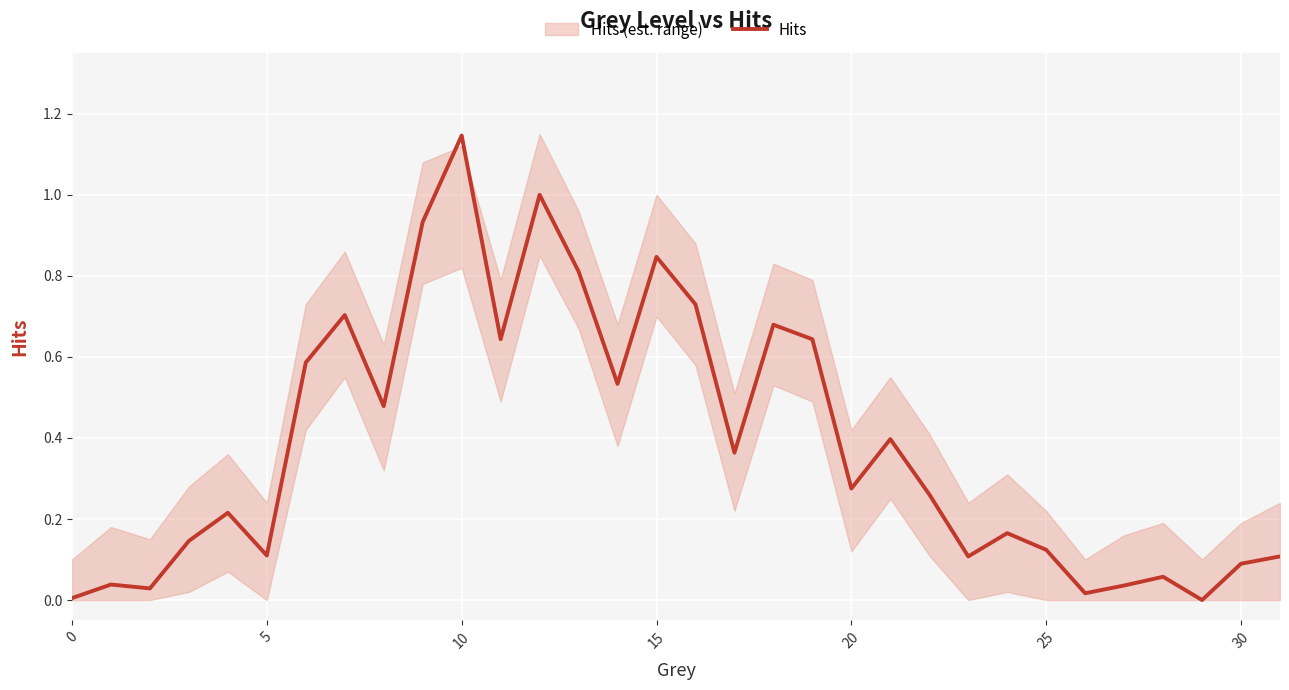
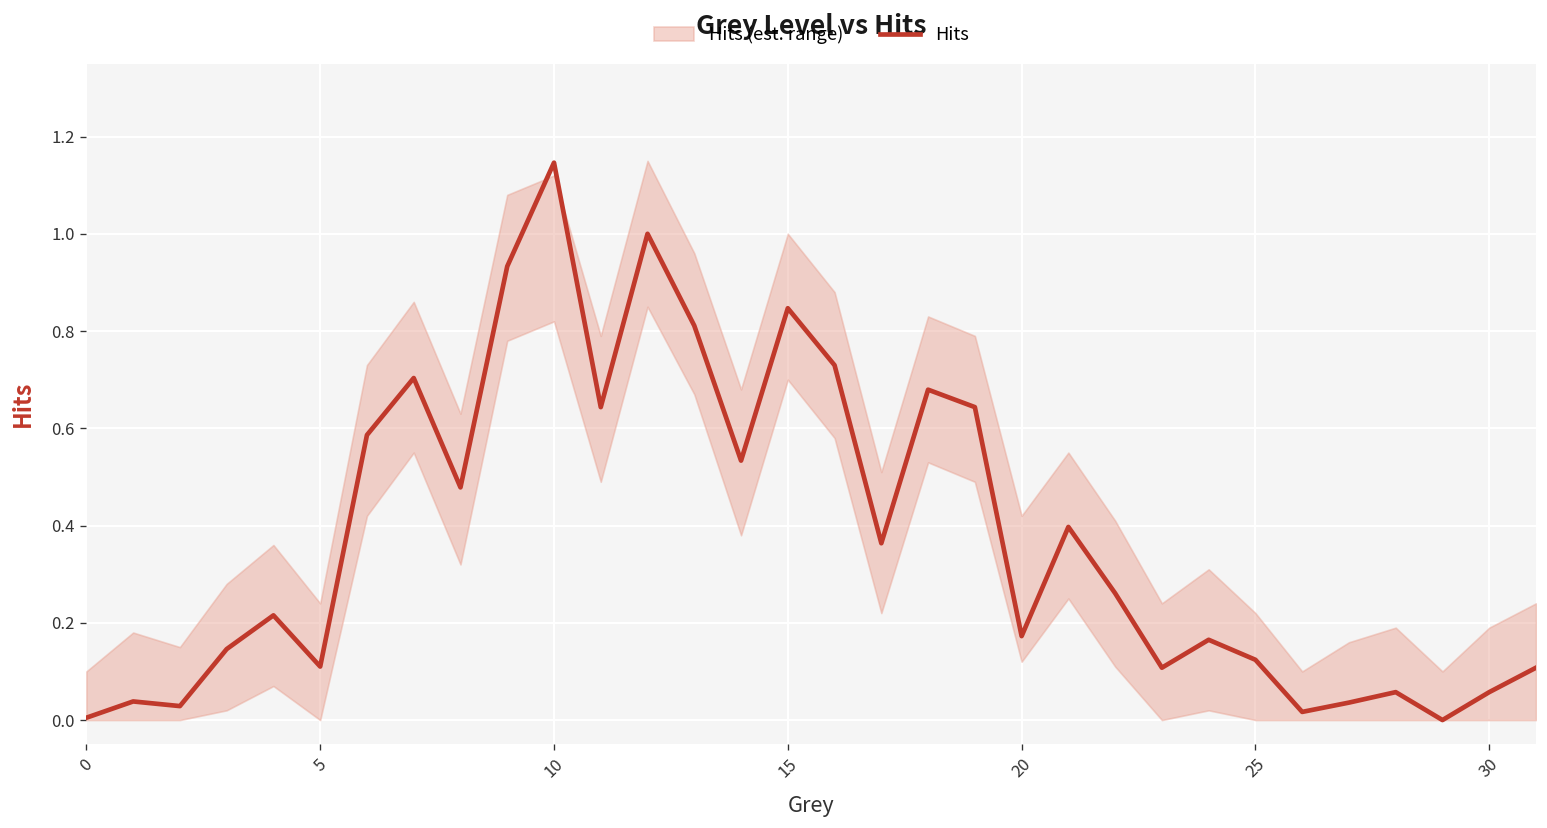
Hits, 20: 0.28 -> 0.17
Hits, 30: 0.09 -> 0.06
